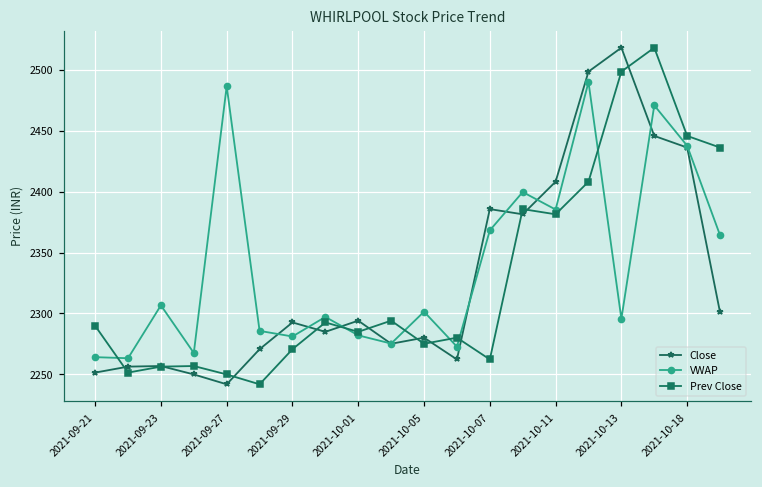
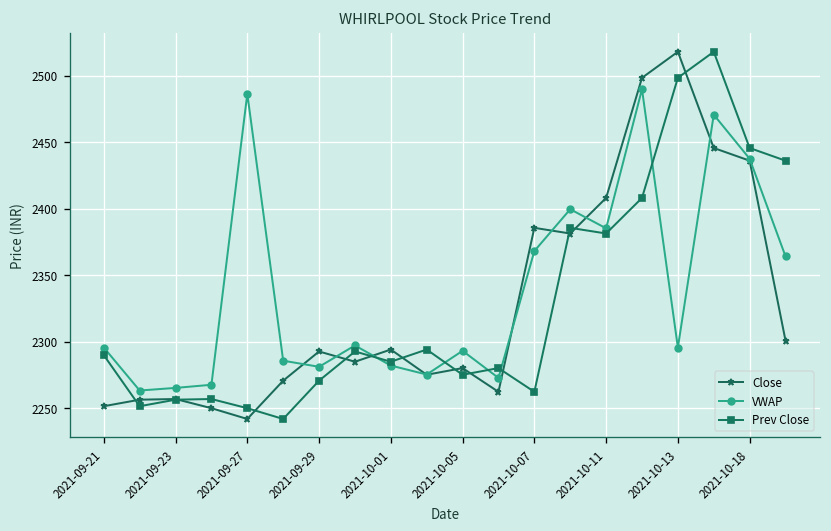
VWAP, 2021-09-21: 2264 -> 2296
VWAP, 2021-09-23: 2307 -> 2265
VWAP, 2021-10-05: 2301 -> 2293
